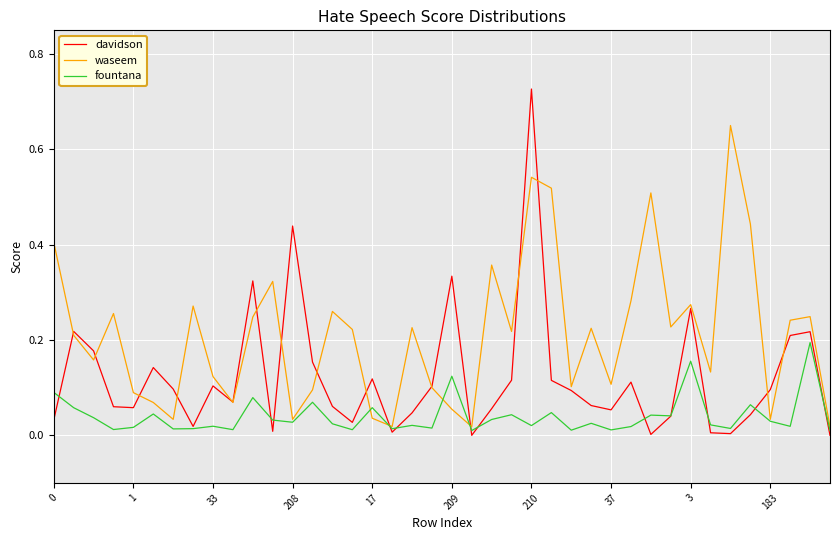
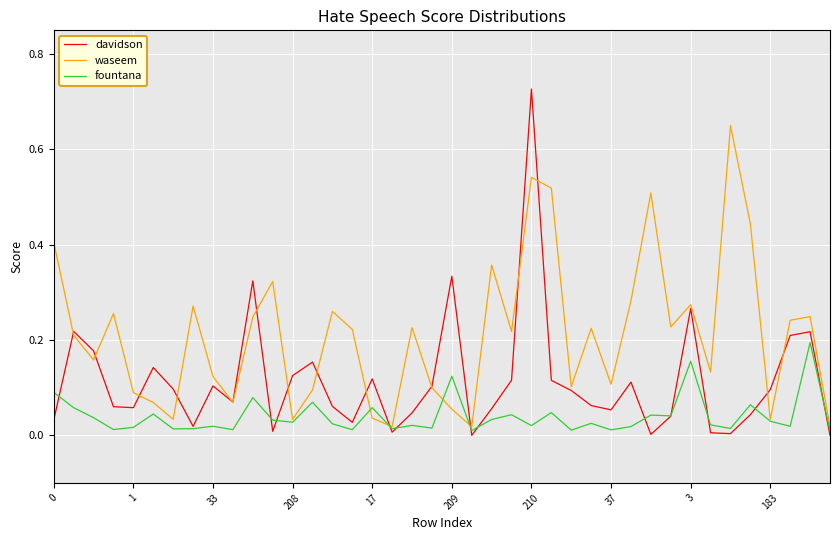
davidson, 208: 0.44 -> 0.13
